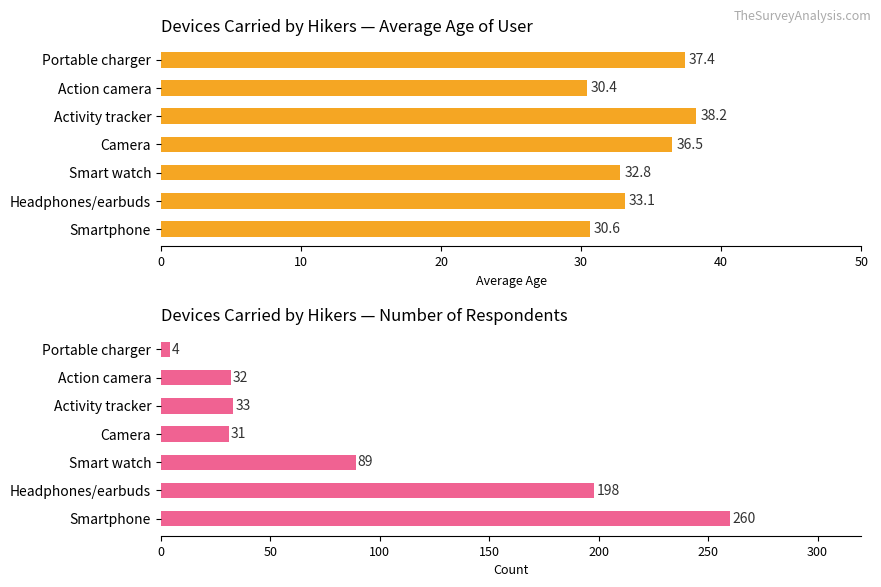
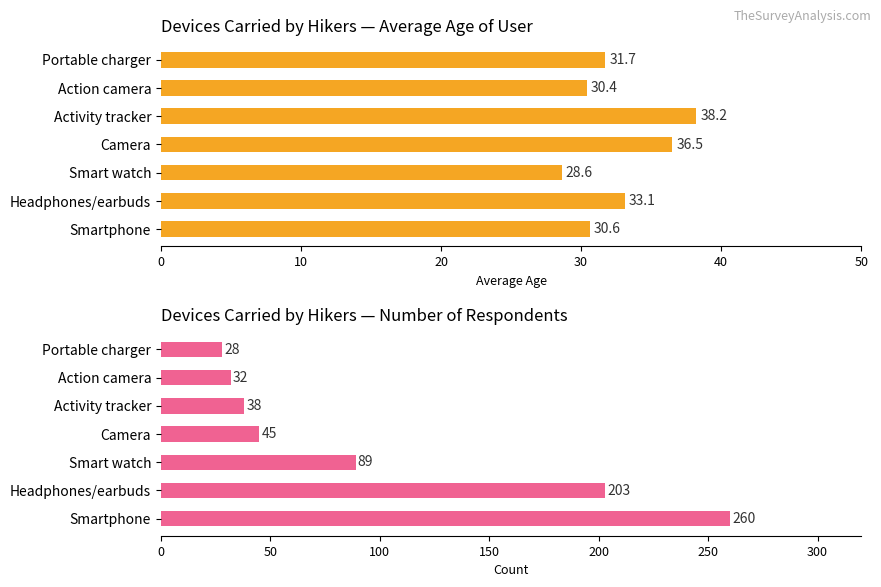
Devices Carried by Hikers — Average Age of User, Portable charger: 37.4 -> 31.7
Devices Carried by Hikers — Average Age of User, Smart watch: 32.8 -> 28.6
Devices Carried by Hikers — Number of Respondents, Portable charger: 4 -> 28
Devices Carried by Hikers — Number of Respondents, Activity tracker: 33 -> 38
Devices Carried by Hikers — Number of Respondents, Camera: 31 -> 45
Devices Carried by Hikers — Number of Respondents, Headphones/earbuds: 198 -> 203
